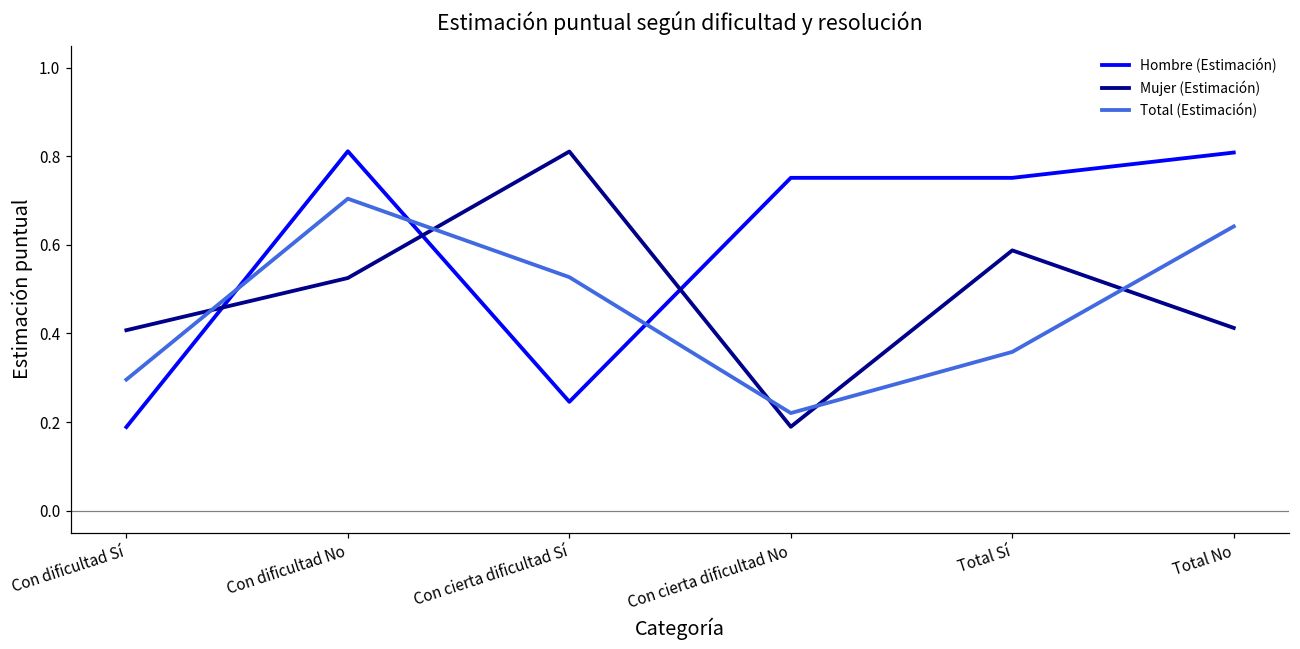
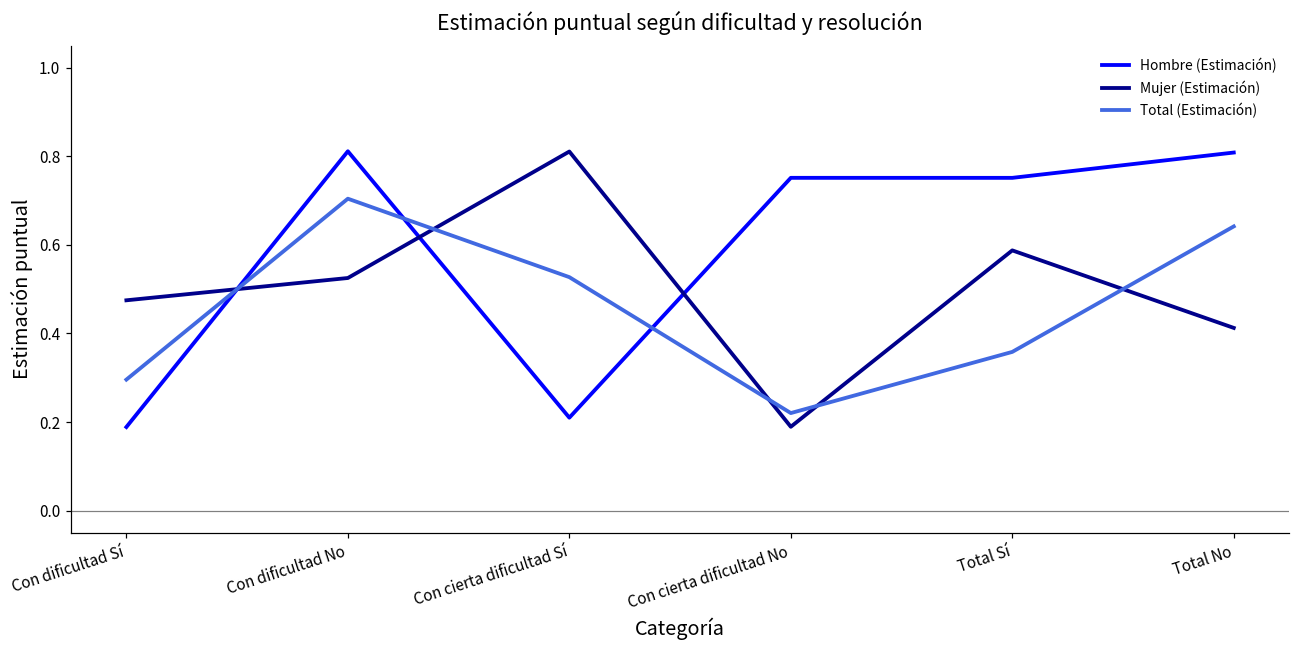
Mujer (Estimación), Con dificultad Sí: 0.41 -> 0.47
Hombre (Estimación), Con cierta dificultad Sí: 0.25 -> 0.21
